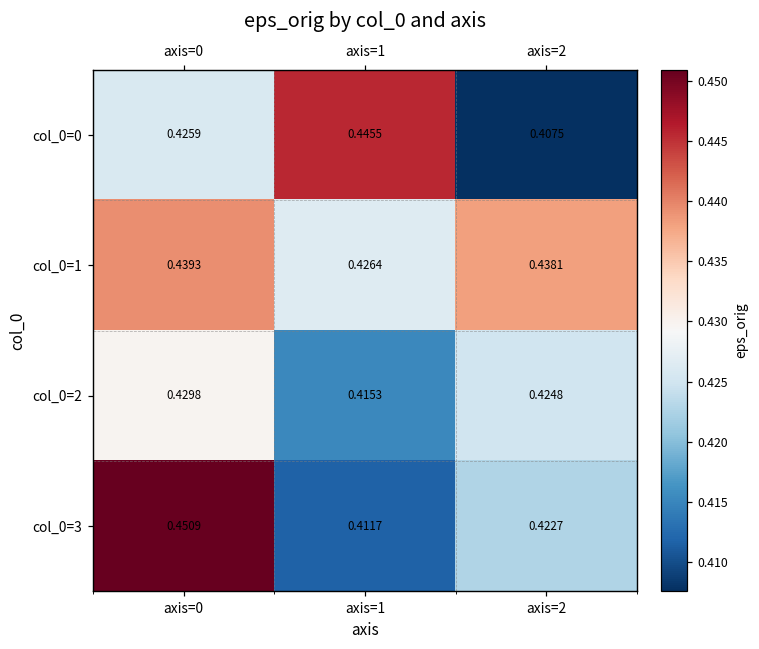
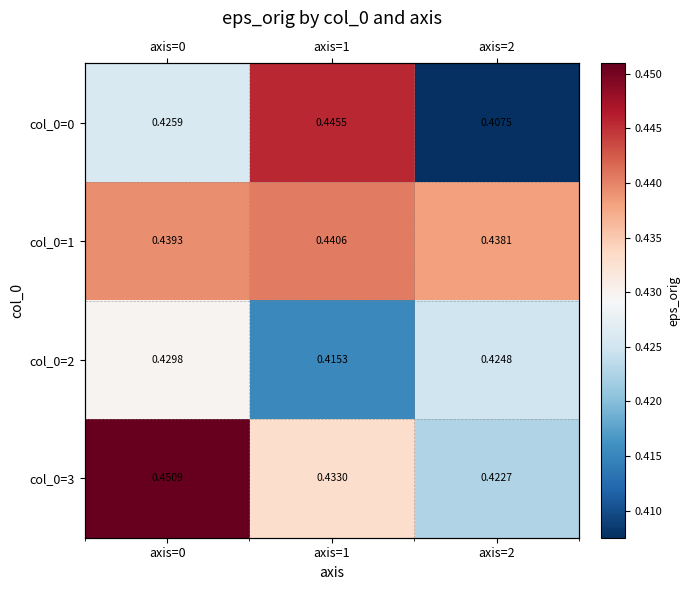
col_0=1, axis=1: 0.4264 -> 0.4406
col_0=3, axis=1: 0.4117 -> 0.4330
